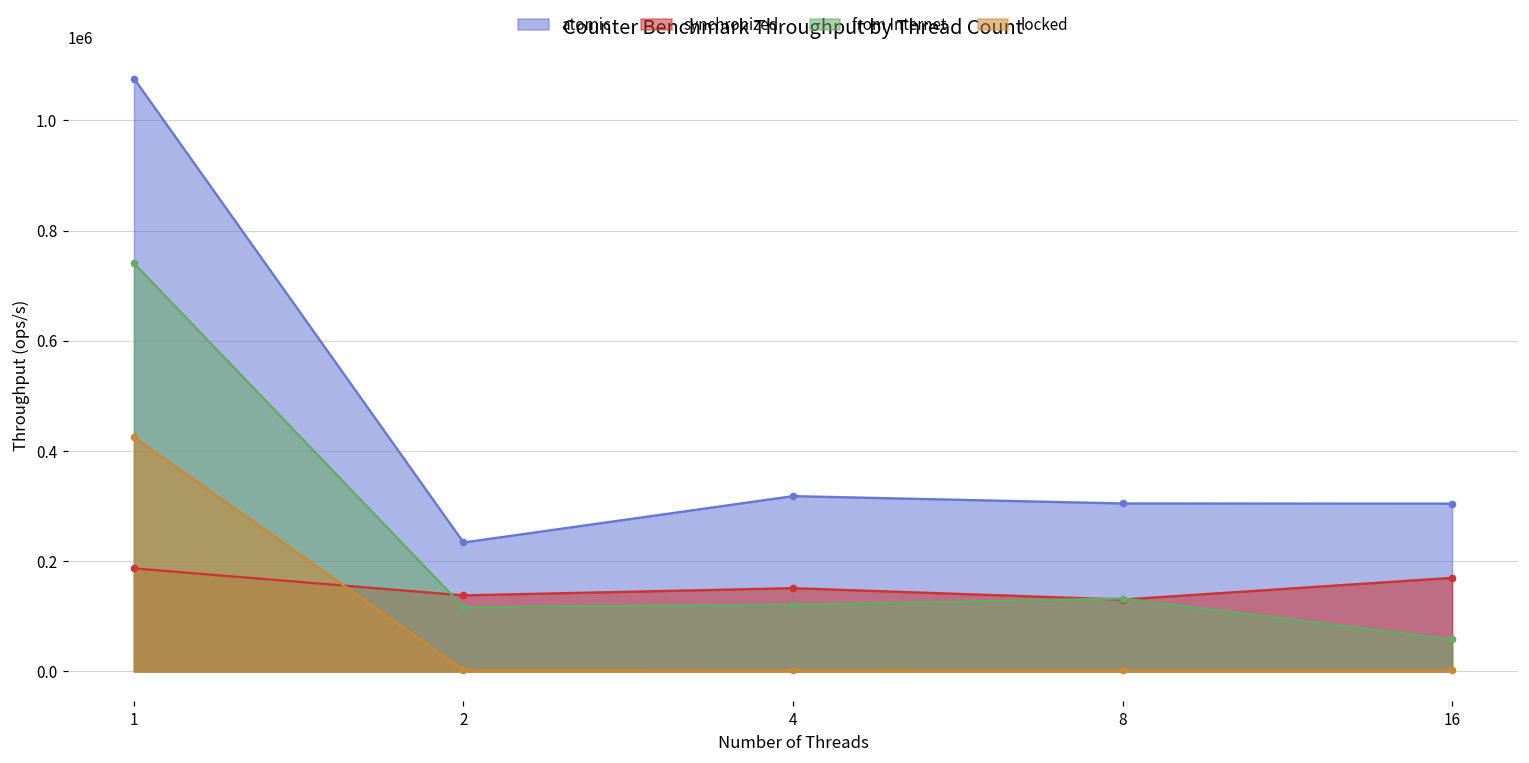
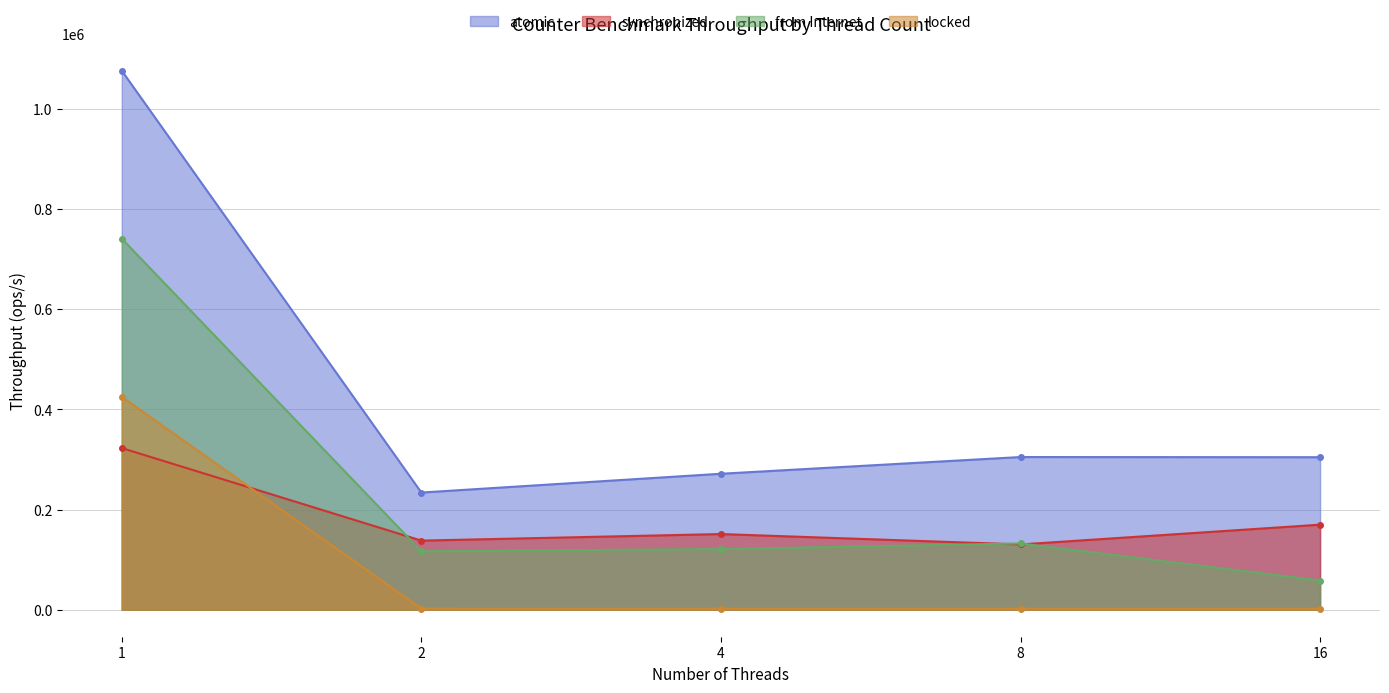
synchronized, 1: 190000 -> 320000
atomic, 4: 320000 -> 270000
